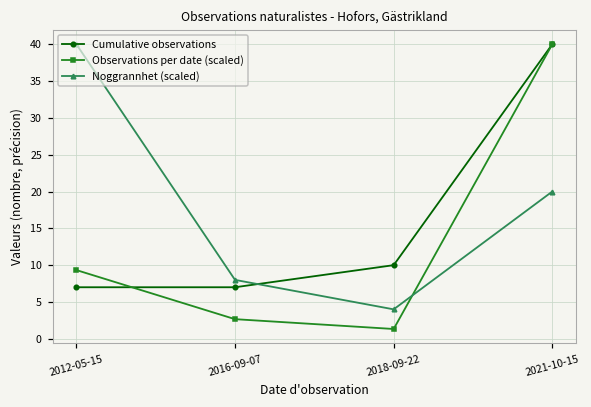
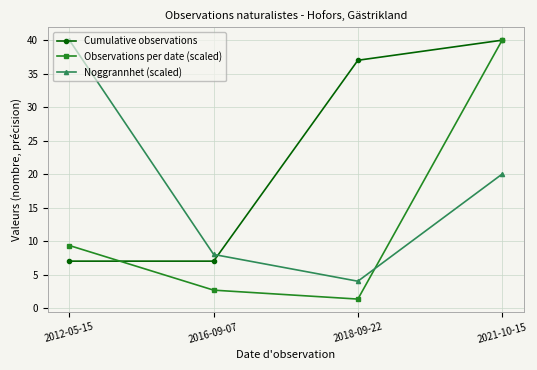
Cumulative observations, 2018-09-22: 10 -> 37
